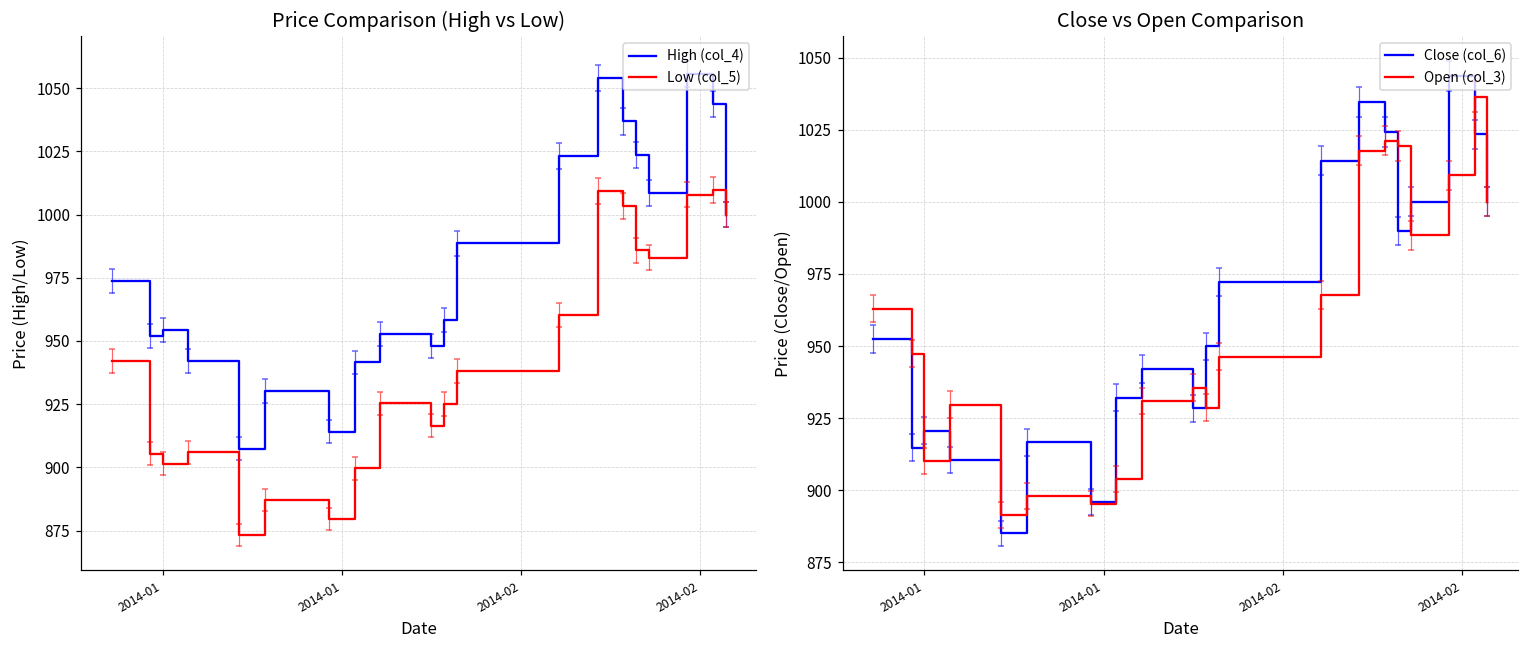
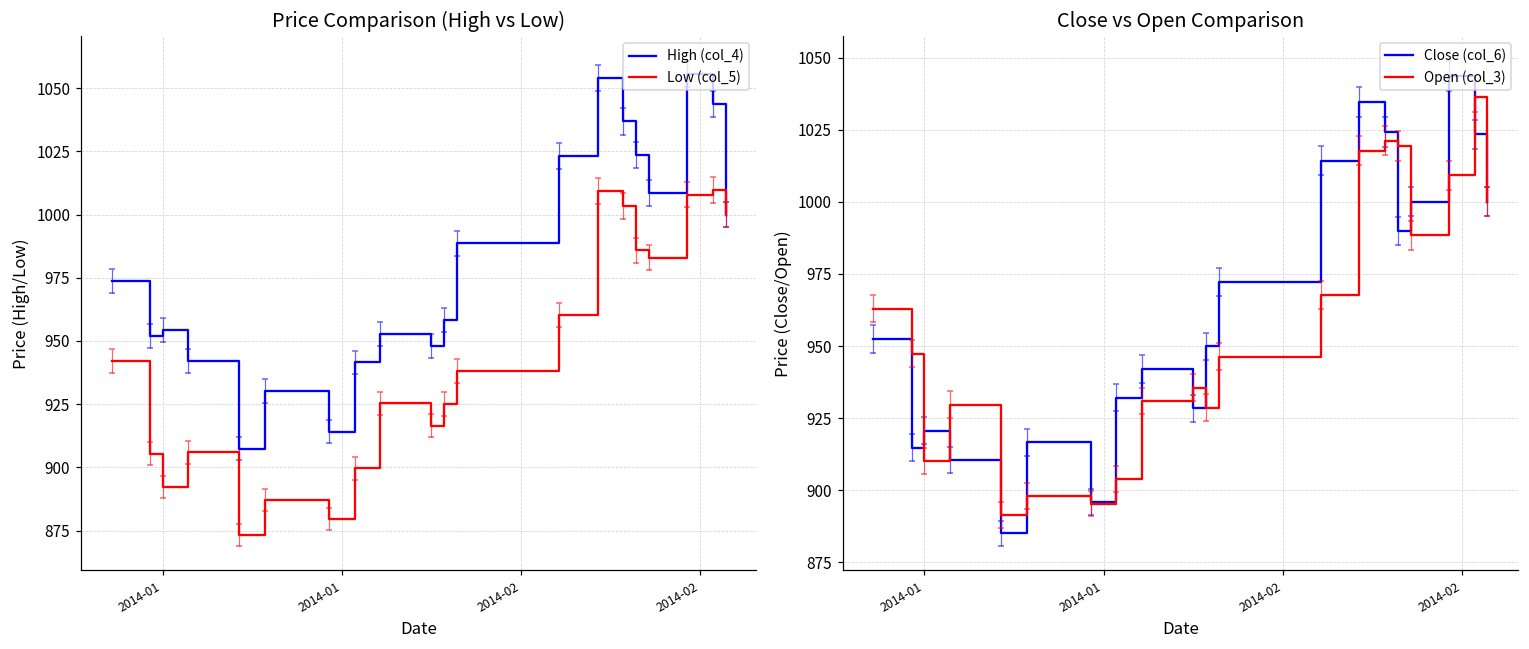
Price Comparison (High vs Low), Low (col_5), 2014-01: 902 -> 892
